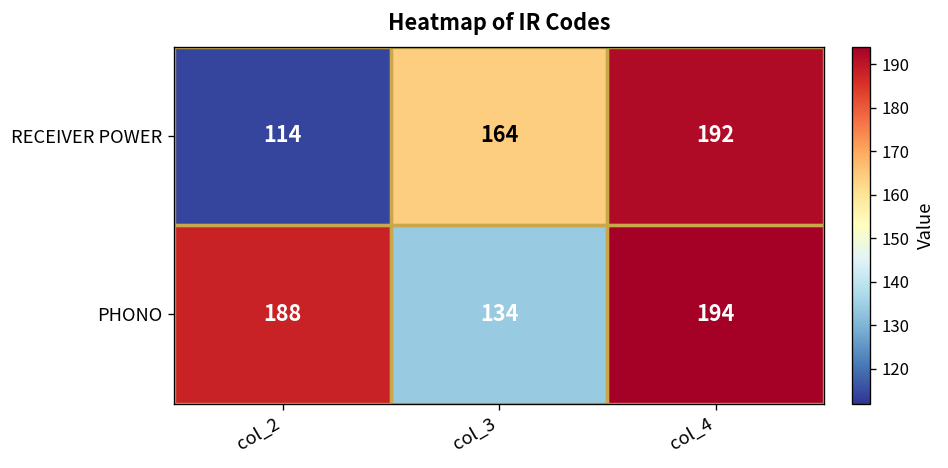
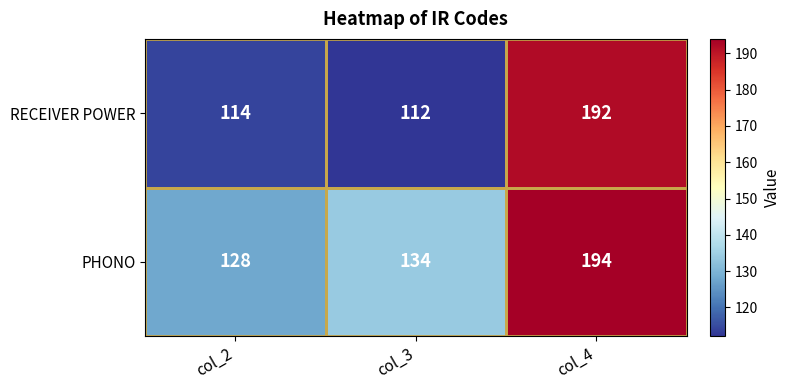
RECEIVER POWER, col_3: 164 -> 112
PHONO, col_2: 188 -> 128
